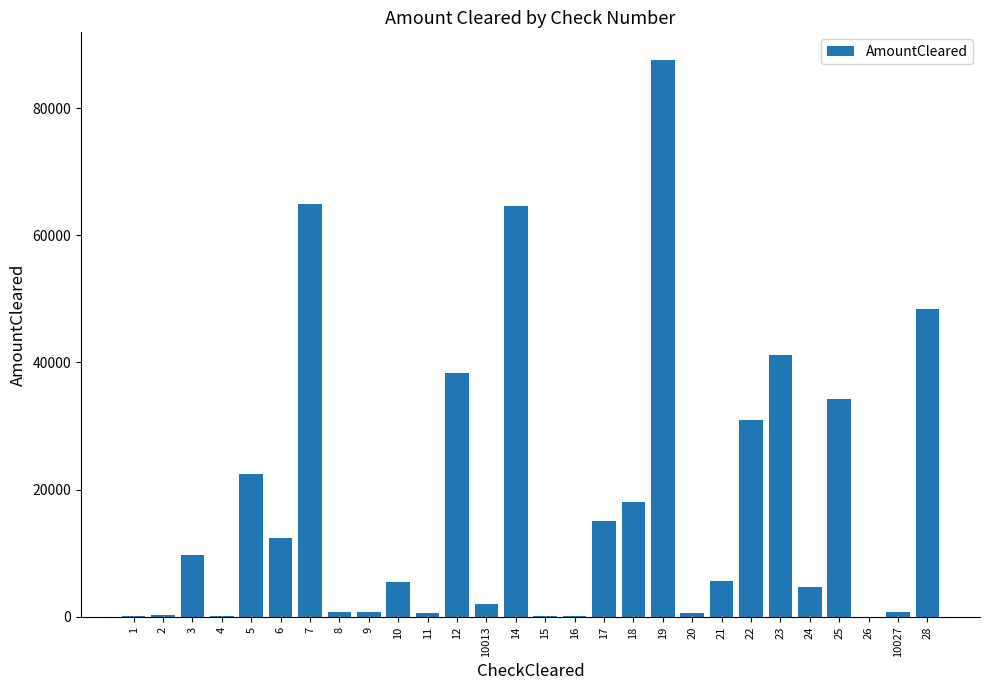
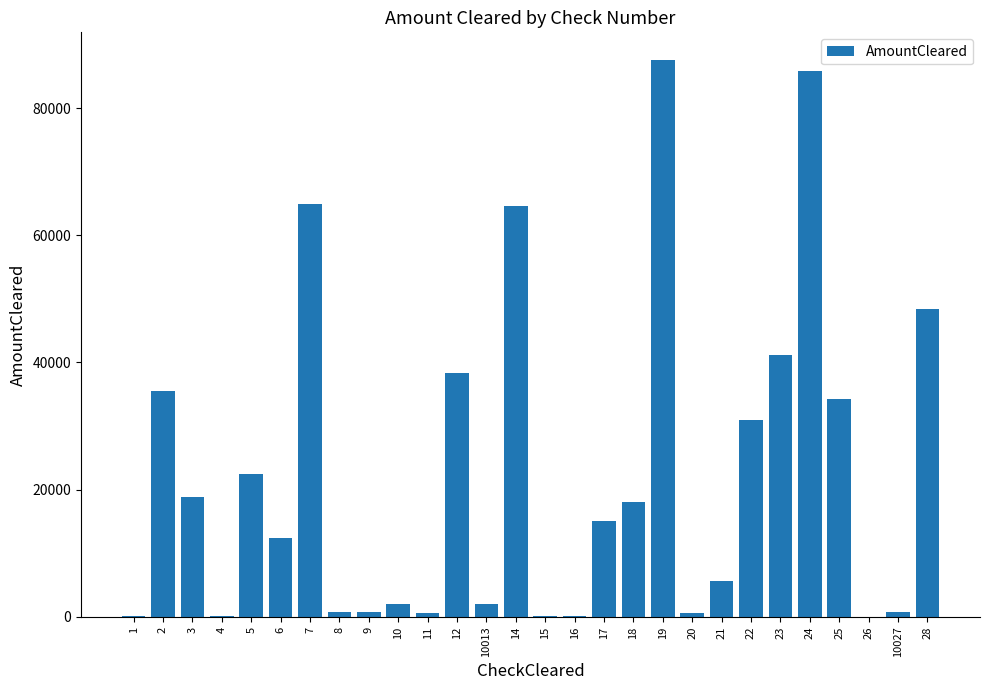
2: 0 -> 36000
3: 10000 -> 19000
10: 5000 -> 2000
24: 5000 -> 86000
